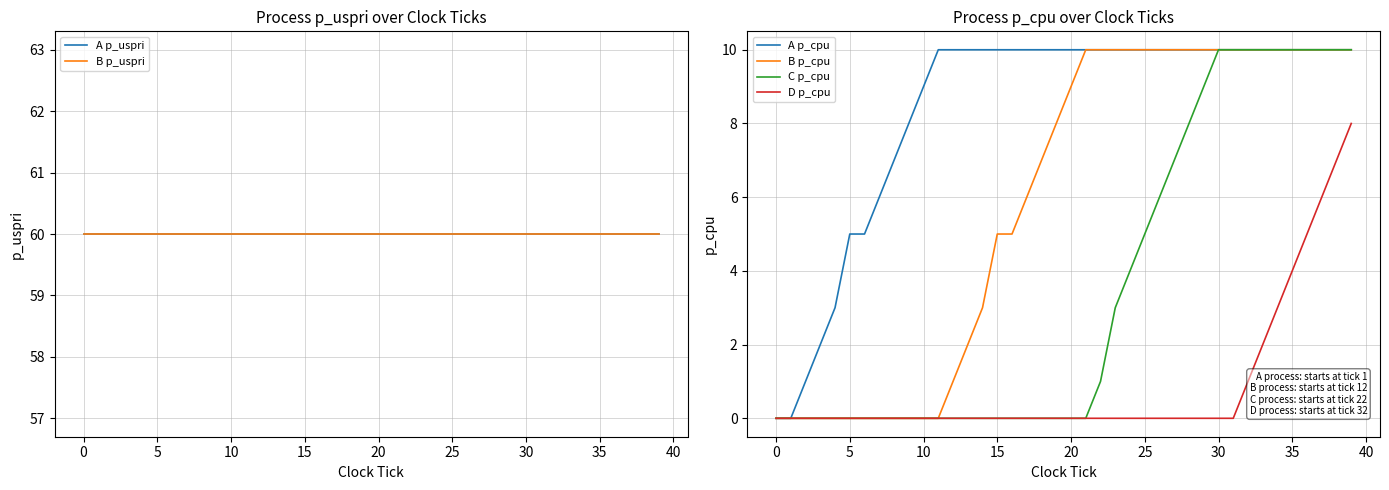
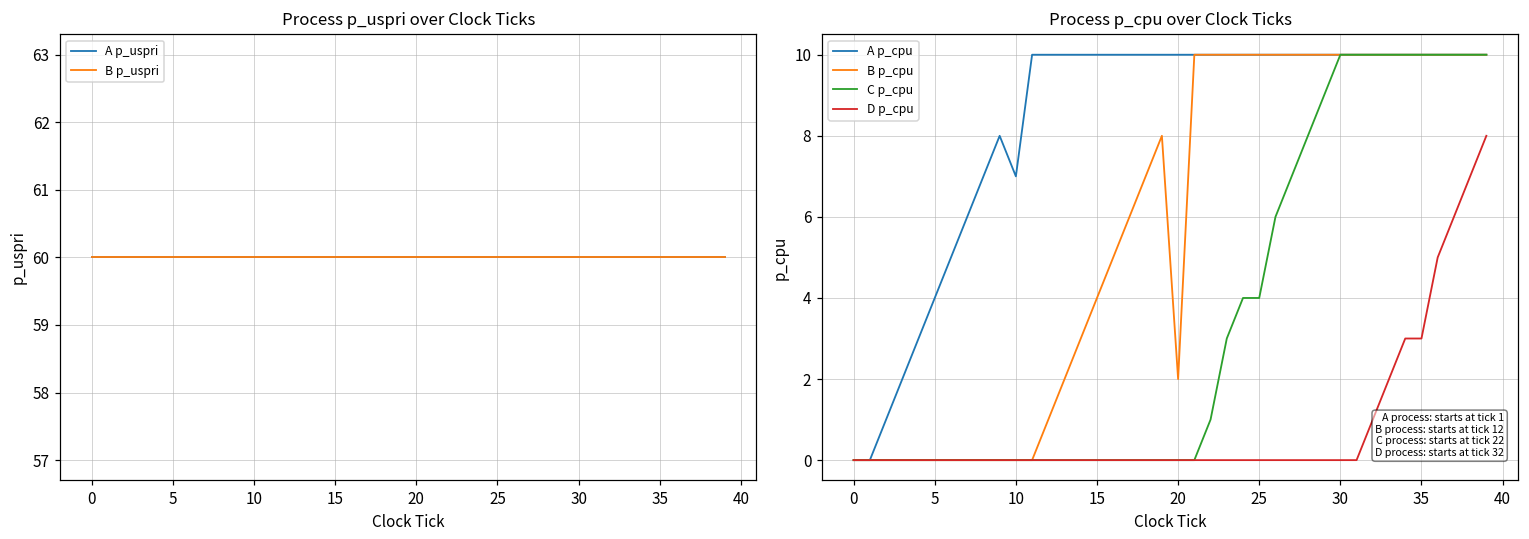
Process p_cpu over Clock Ticks, A p_cpu, 5: 5 -> 4
Process p_cpu over Clock Ticks, A p_cpu, 10: 9 -> 7
Process p_cpu over Clock Ticks, B p_cpu, 15: 5 -> 4
Process p_cpu over Clock Ticks, B p_cpu, 20: 9 -> 2
Process p_cpu over Clock Ticks, C p_cpu, 25: 5 -> 4
Process p_cpu over Clock Ticks, D p_cpu, 35: 4 -> 3
